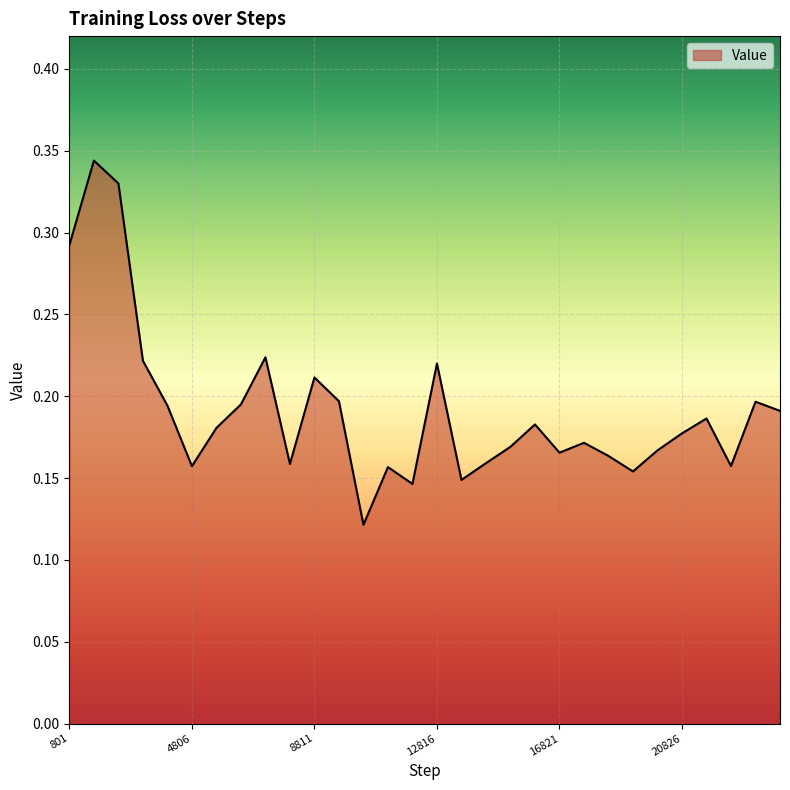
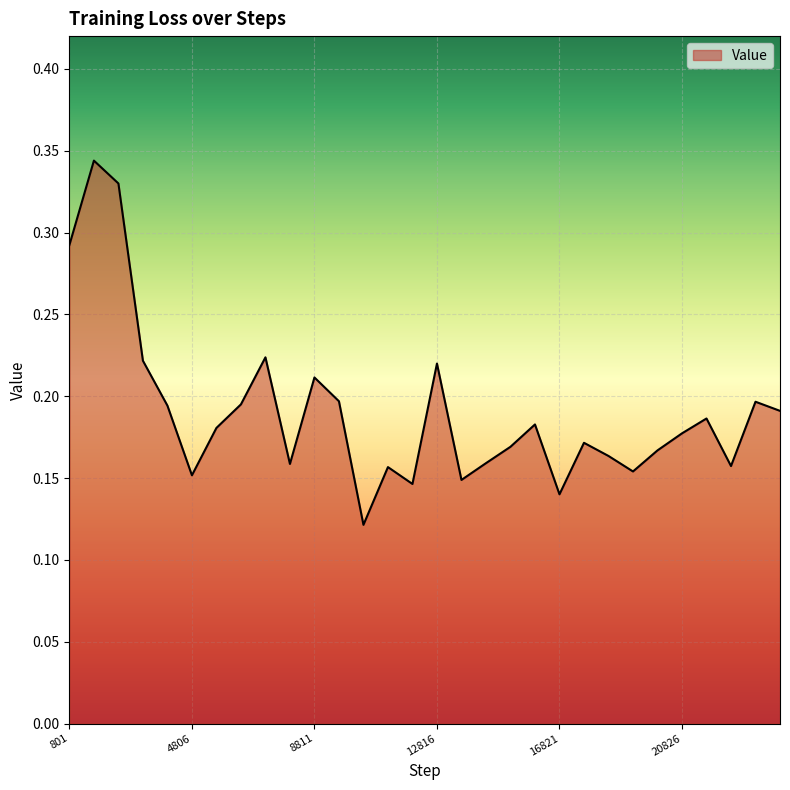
4806: 0.157 -> 0.152
16821: 0.165 -> 0.140
